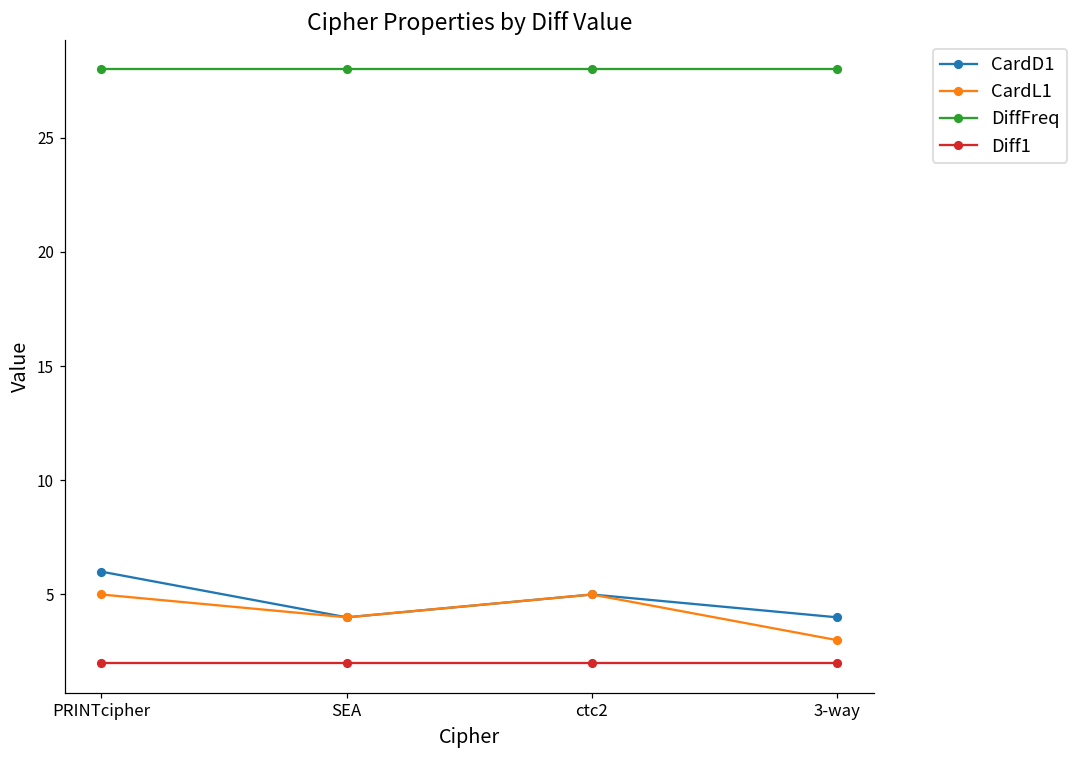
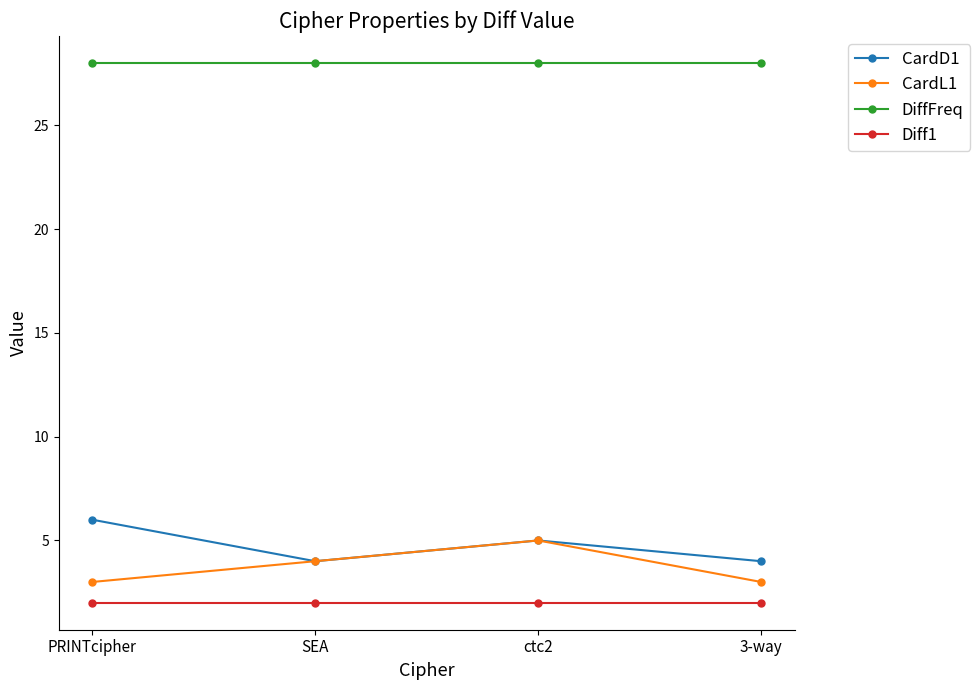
CardL1, PRINTcipher: 5 -> 3
